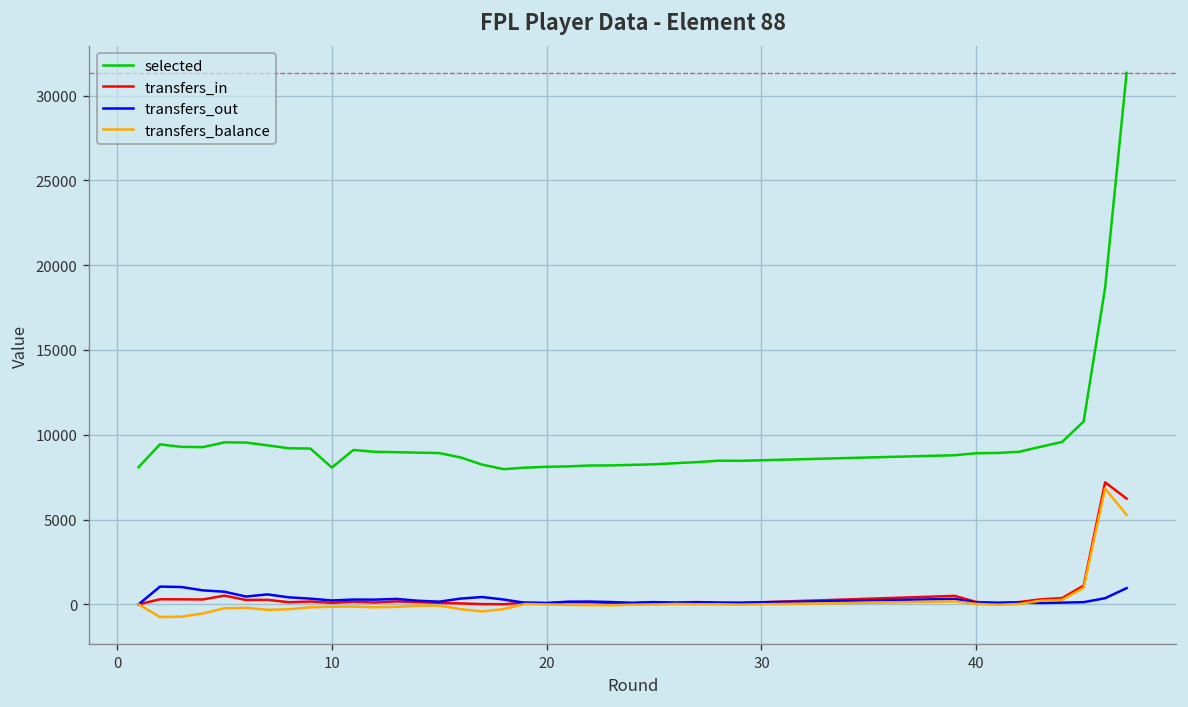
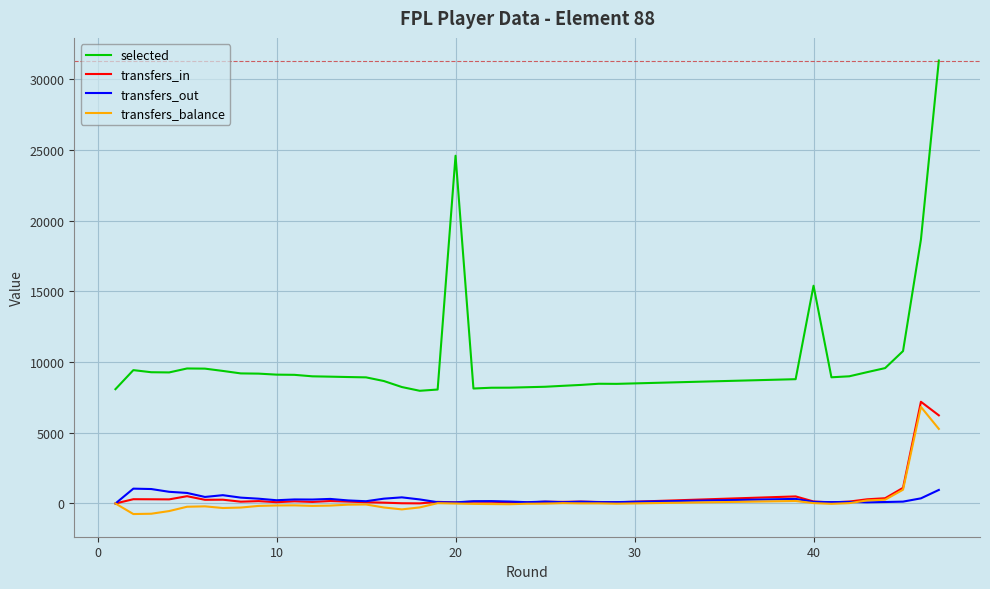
selected, 10: 8100 -> 9100
selected, 20: 8100 -> 24600
selected, 40: 8900 -> 15400
